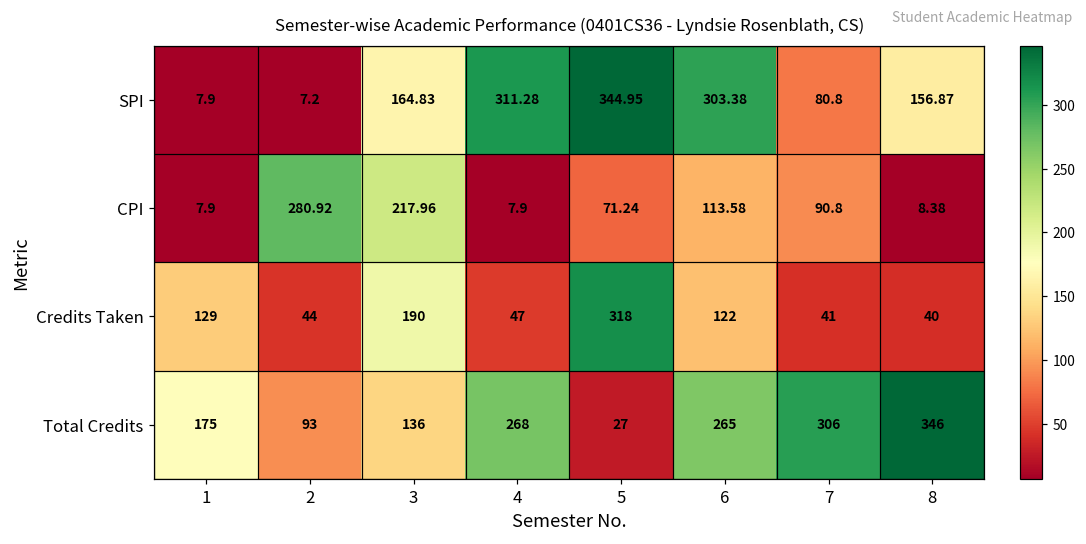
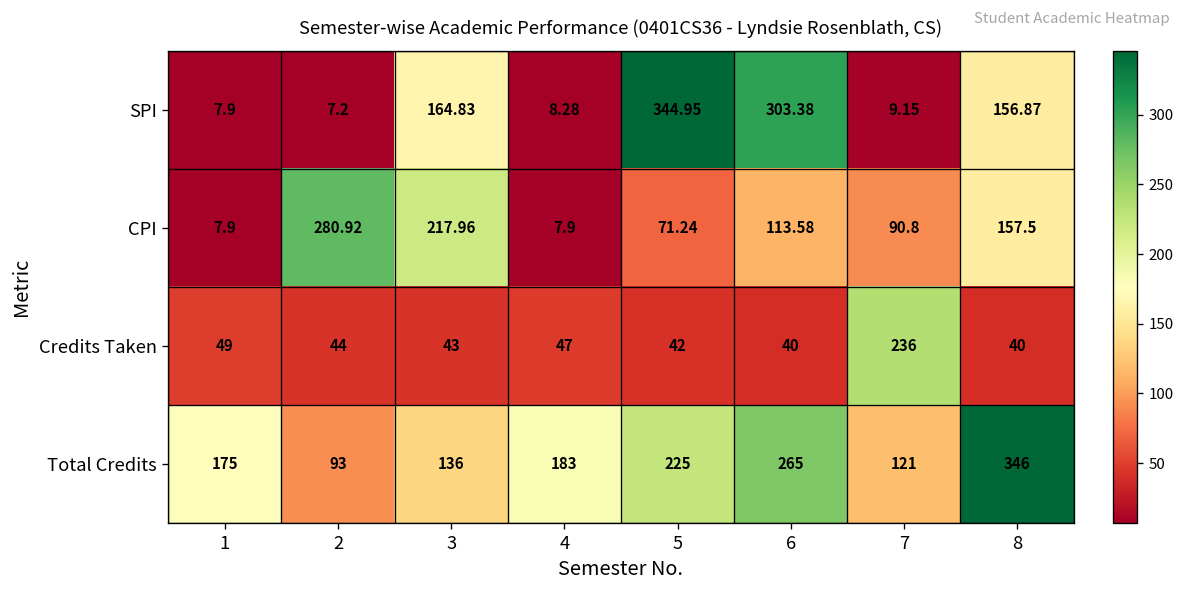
SPI, 4: 311.28 -> 8.28
SPI, 7: 80.8 -> 9.15
CPI, 8: 8.38 -> 157.5
Credits Taken, 1: 129 -> 49
Credits Taken, 3: 190 -> 43
Credits Taken, 5: 318 -> 42
Credits Taken, 6: 122 -> 40
Credits Taken, 7: 41 -> 236
Total Credits, 4: 268 -> 183
Total Credits, 5: 27 -> 225
Total Credits, 7: 306 -> 121
